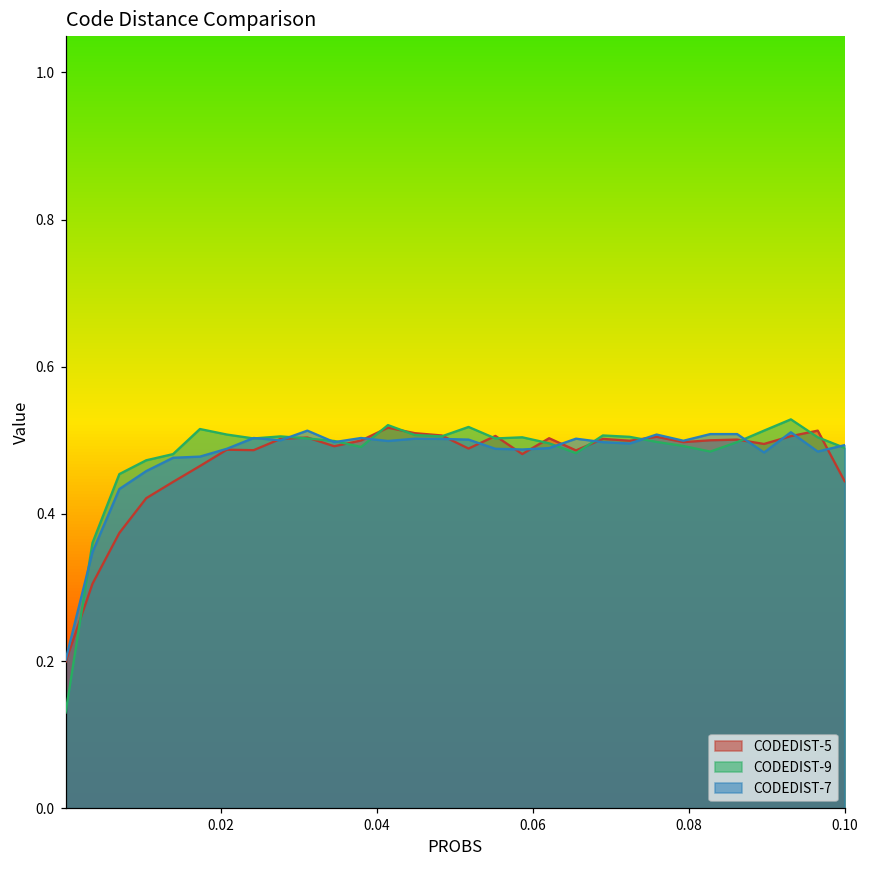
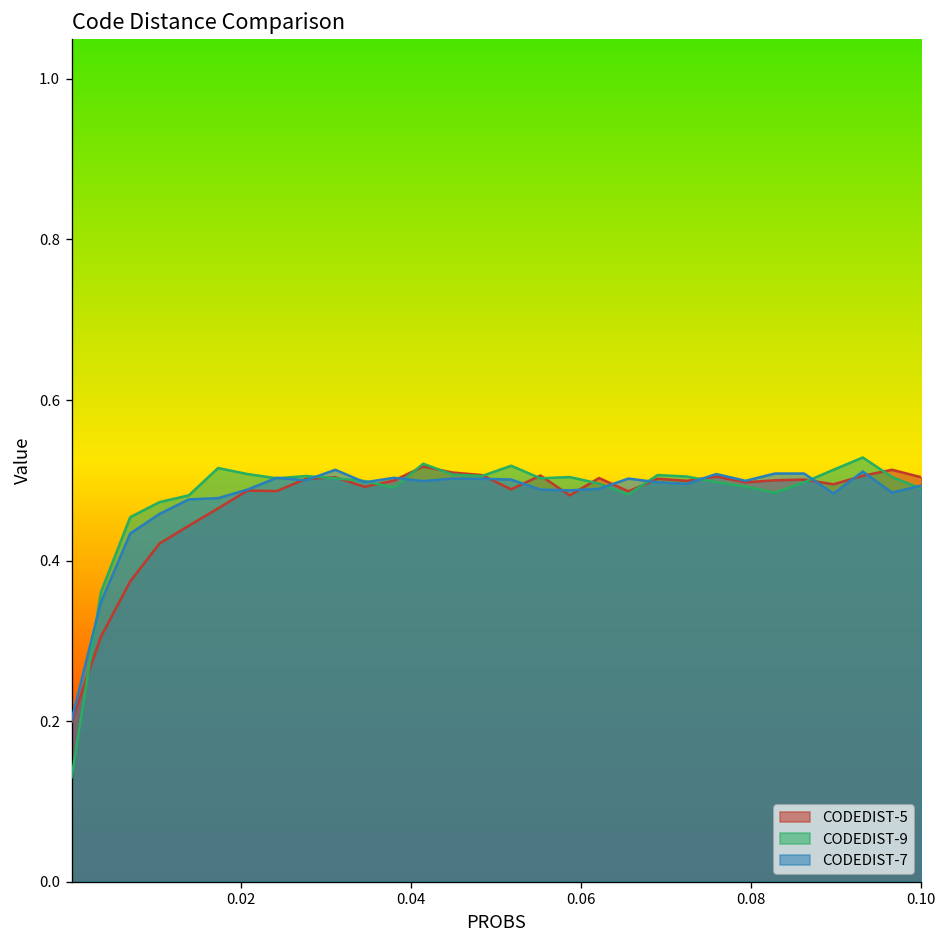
CODEDIST-5, 0.10: 0.44 -> 0.50
